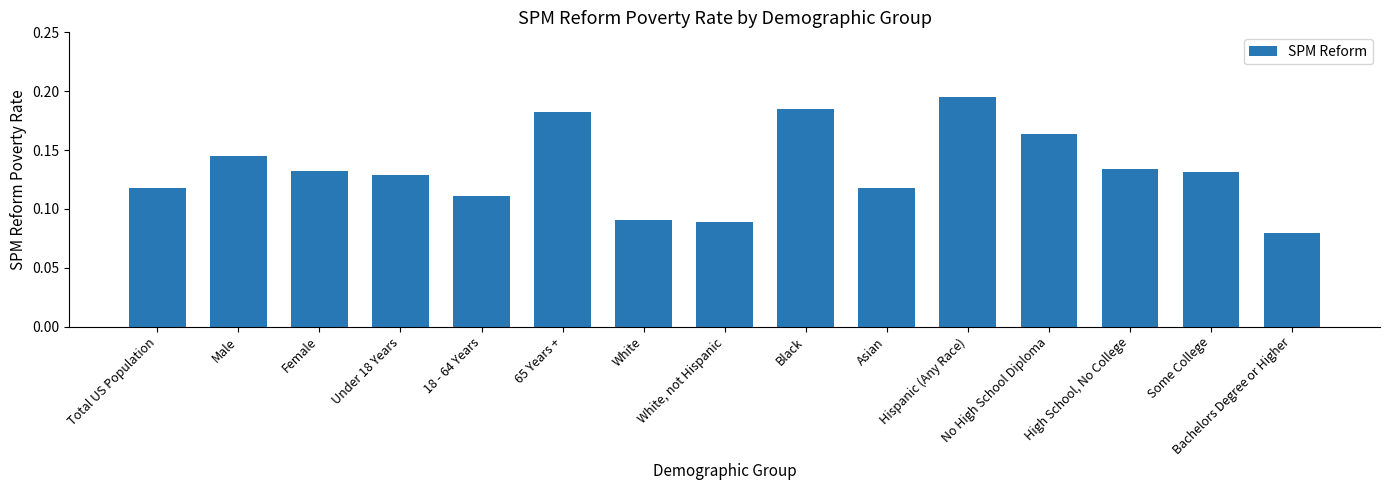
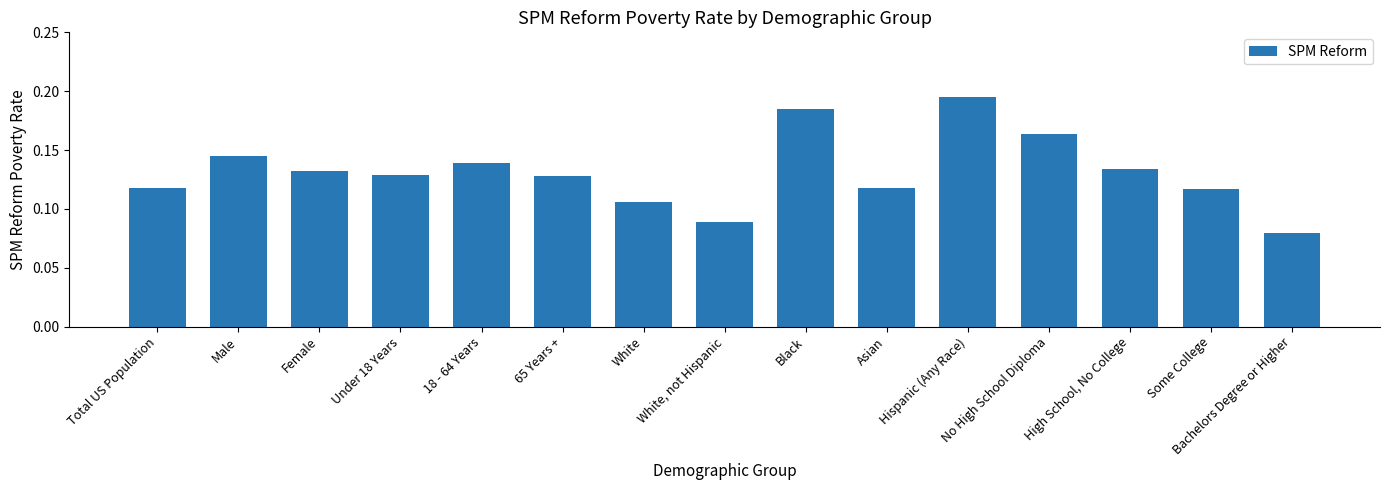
18 - 64 Years: 0.111 -> 0.139
65 Years +: 0.182 -> 0.128
White: 0.091 -> 0.106
Some College: 0.131 -> 0.117
